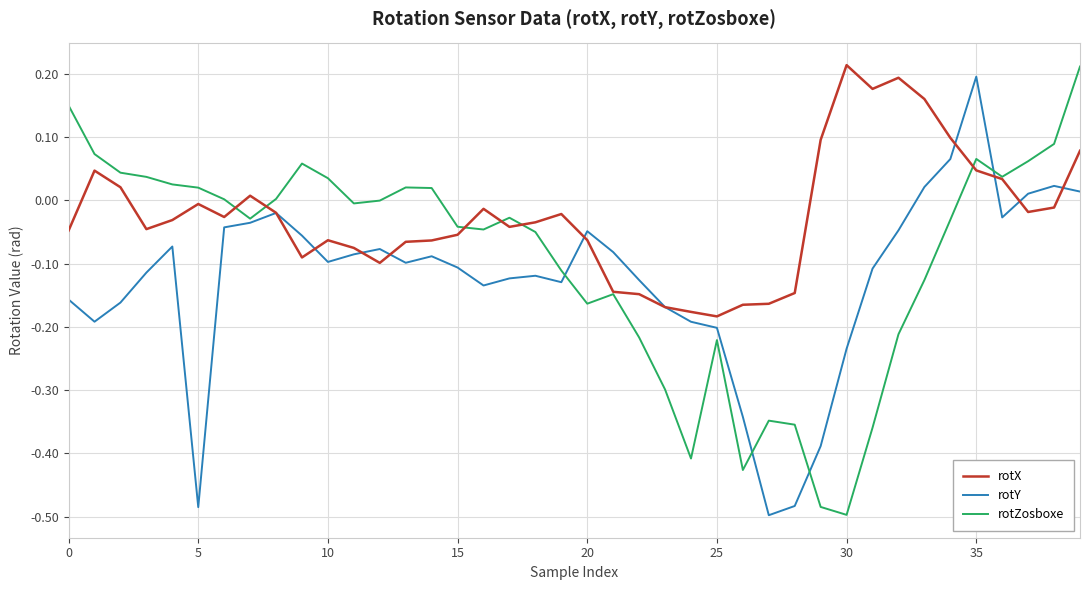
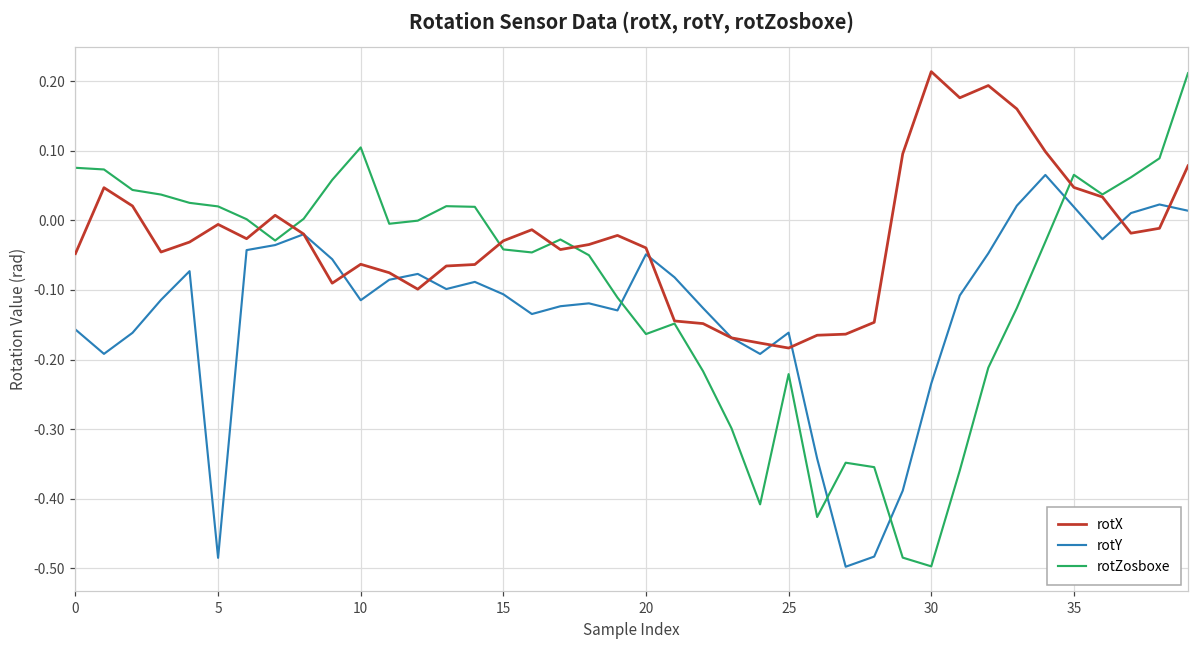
rotZosboxe, 0: 0.15 -> 0.08
rotY, 10: -0.10 -> -0.11
rotZosboxe, 10: 0.04 -> 0.10
rotX, 15: -0.05 -> -0.03
rotX, 20: -0.06 -> -0.04
rotY, 25: -0.20 -> -0.16
rotY, 35: 0.20 -> 0.02
